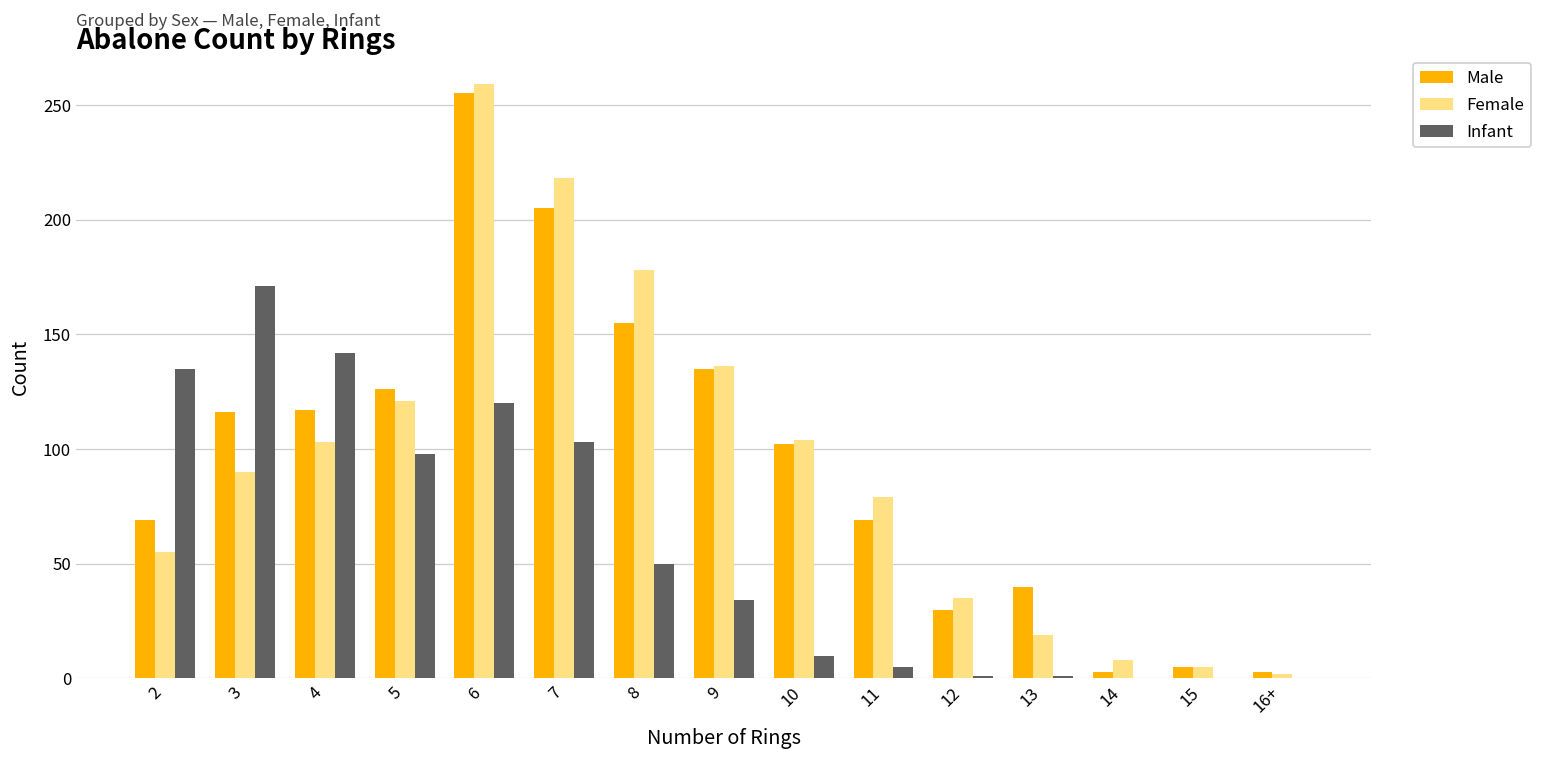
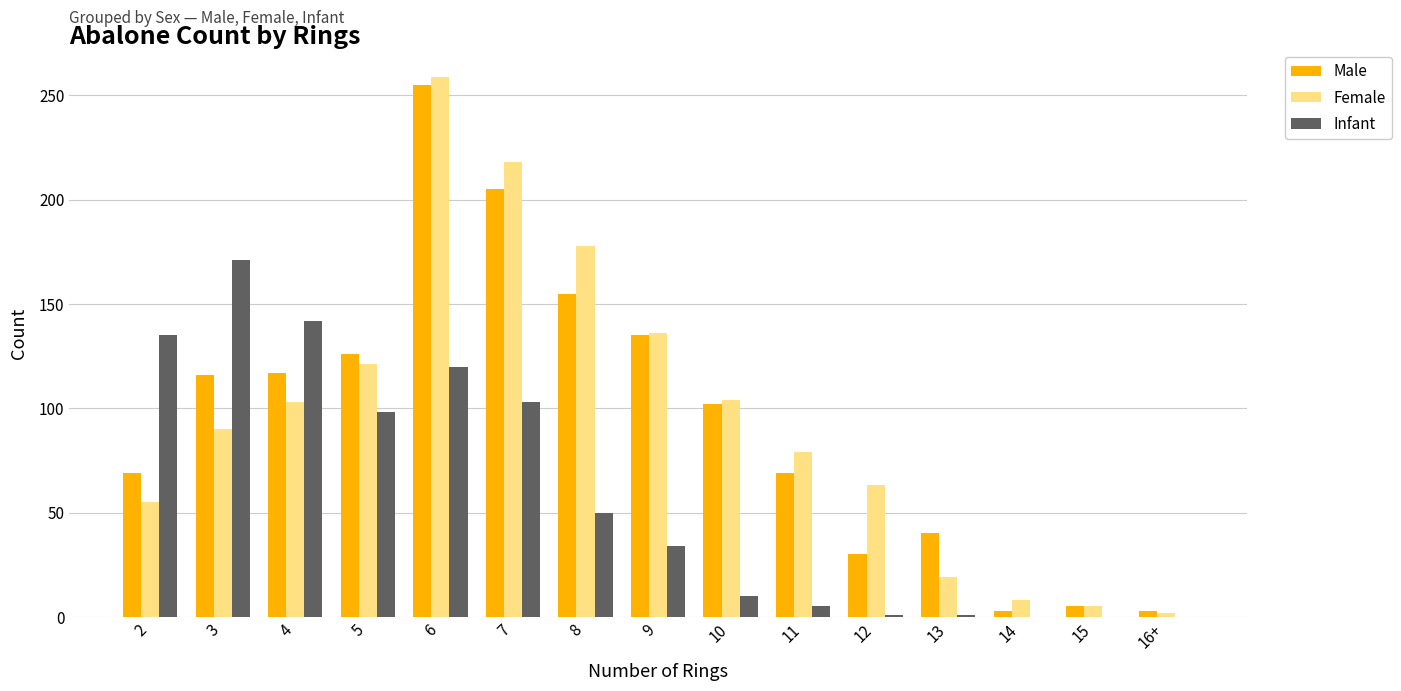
Female, 12: 35 -> 63
